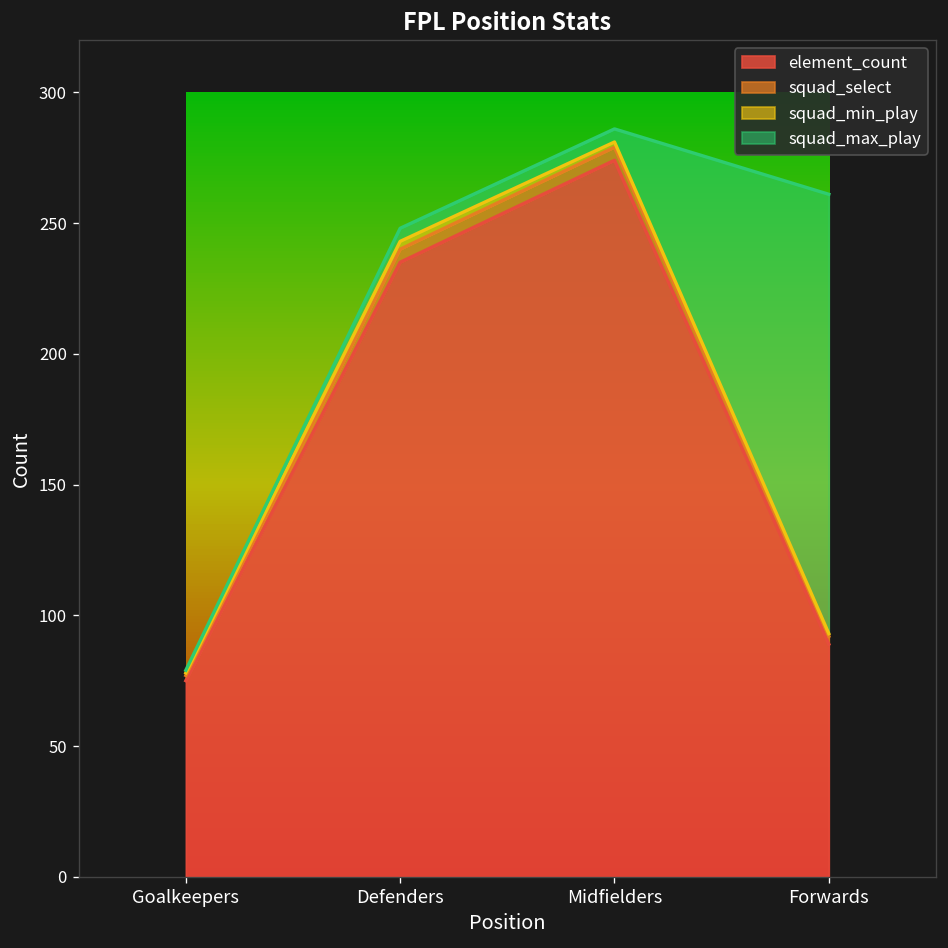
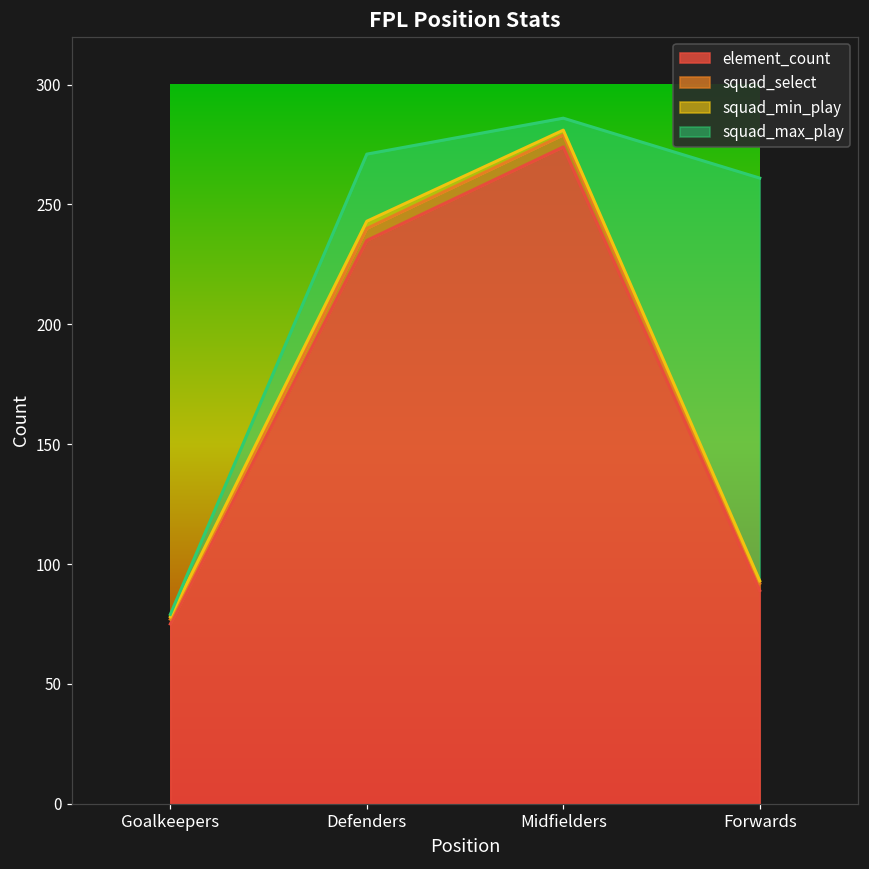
squad_max_play, Defenders: 5 -> 28
